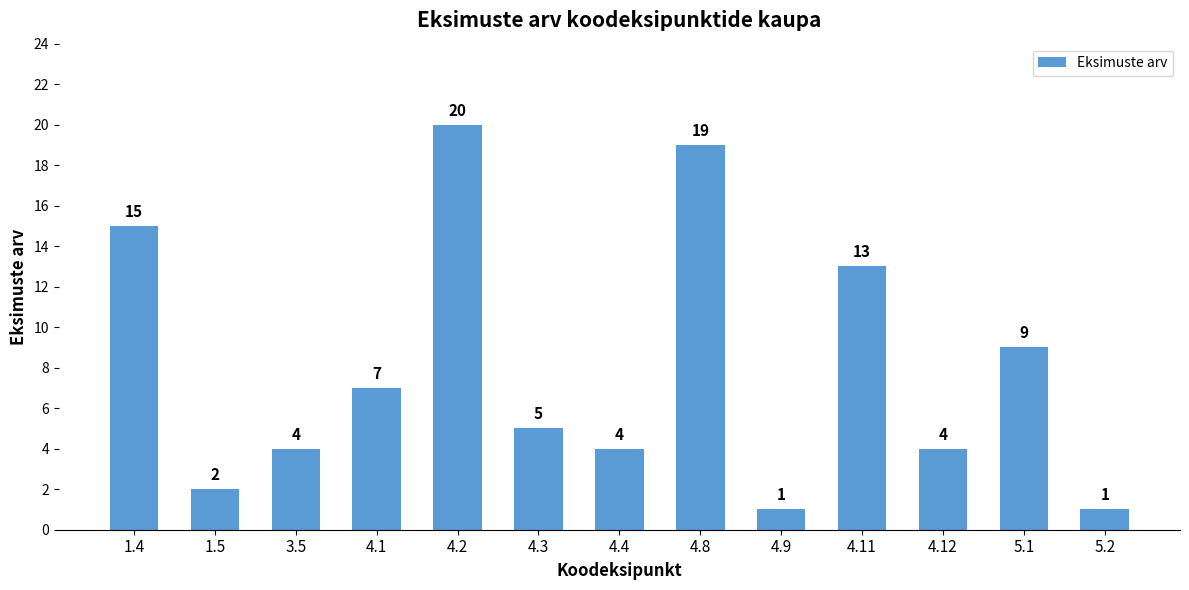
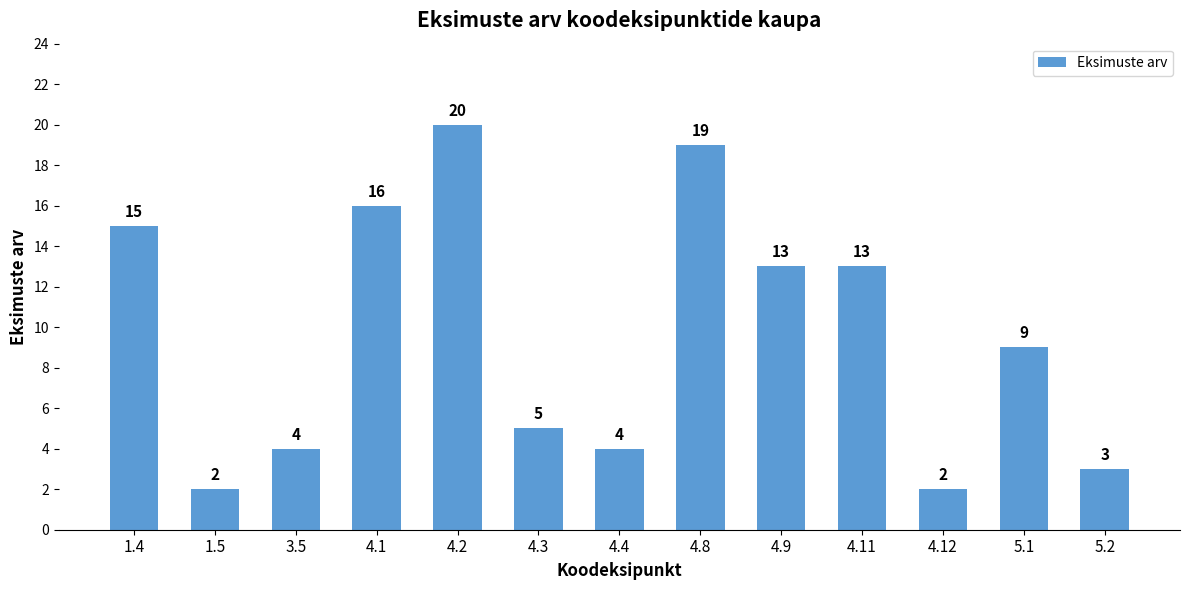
4.1: 7 -> 16
4.9: 1 -> 13
4.12: 4 -> 2
5.2: 1 -> 3
